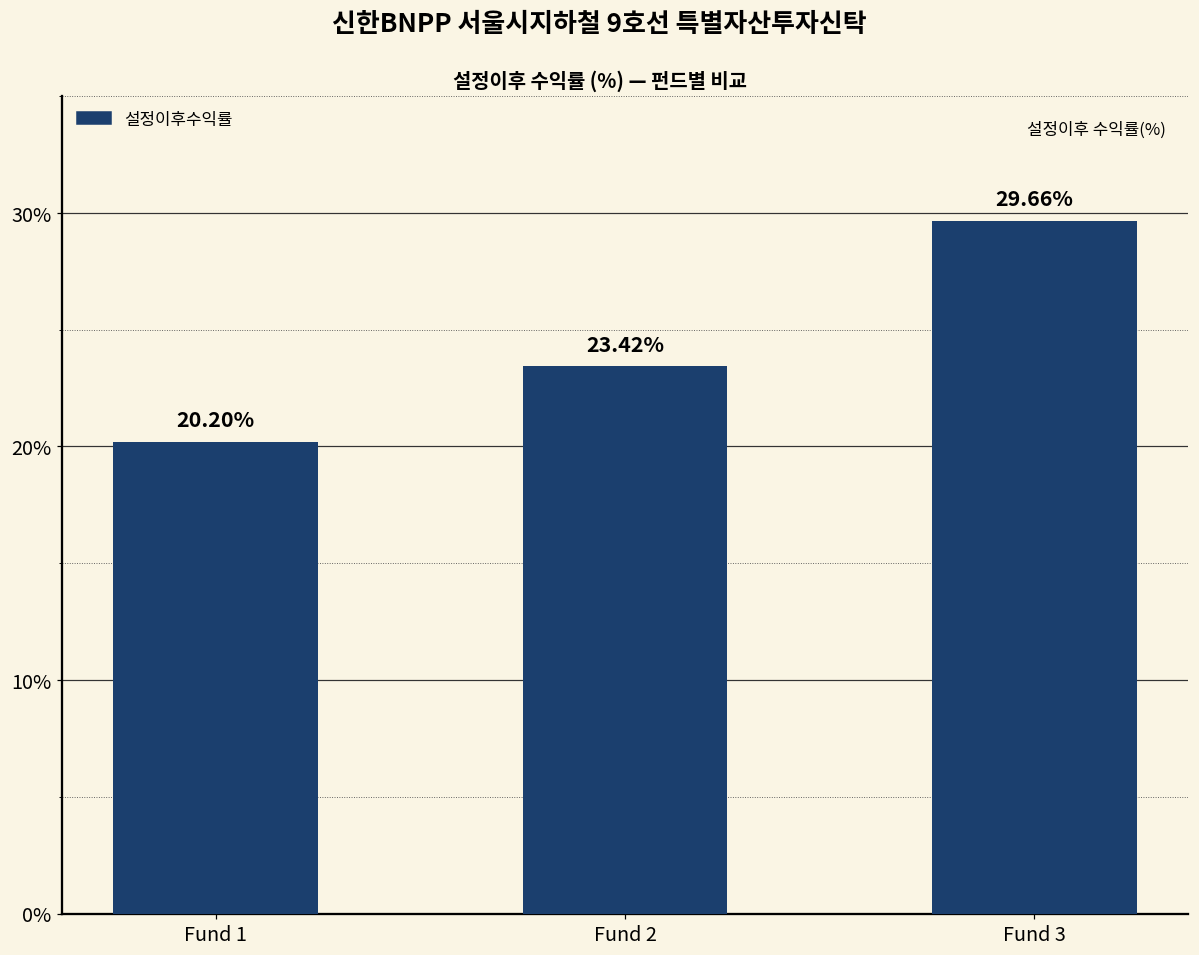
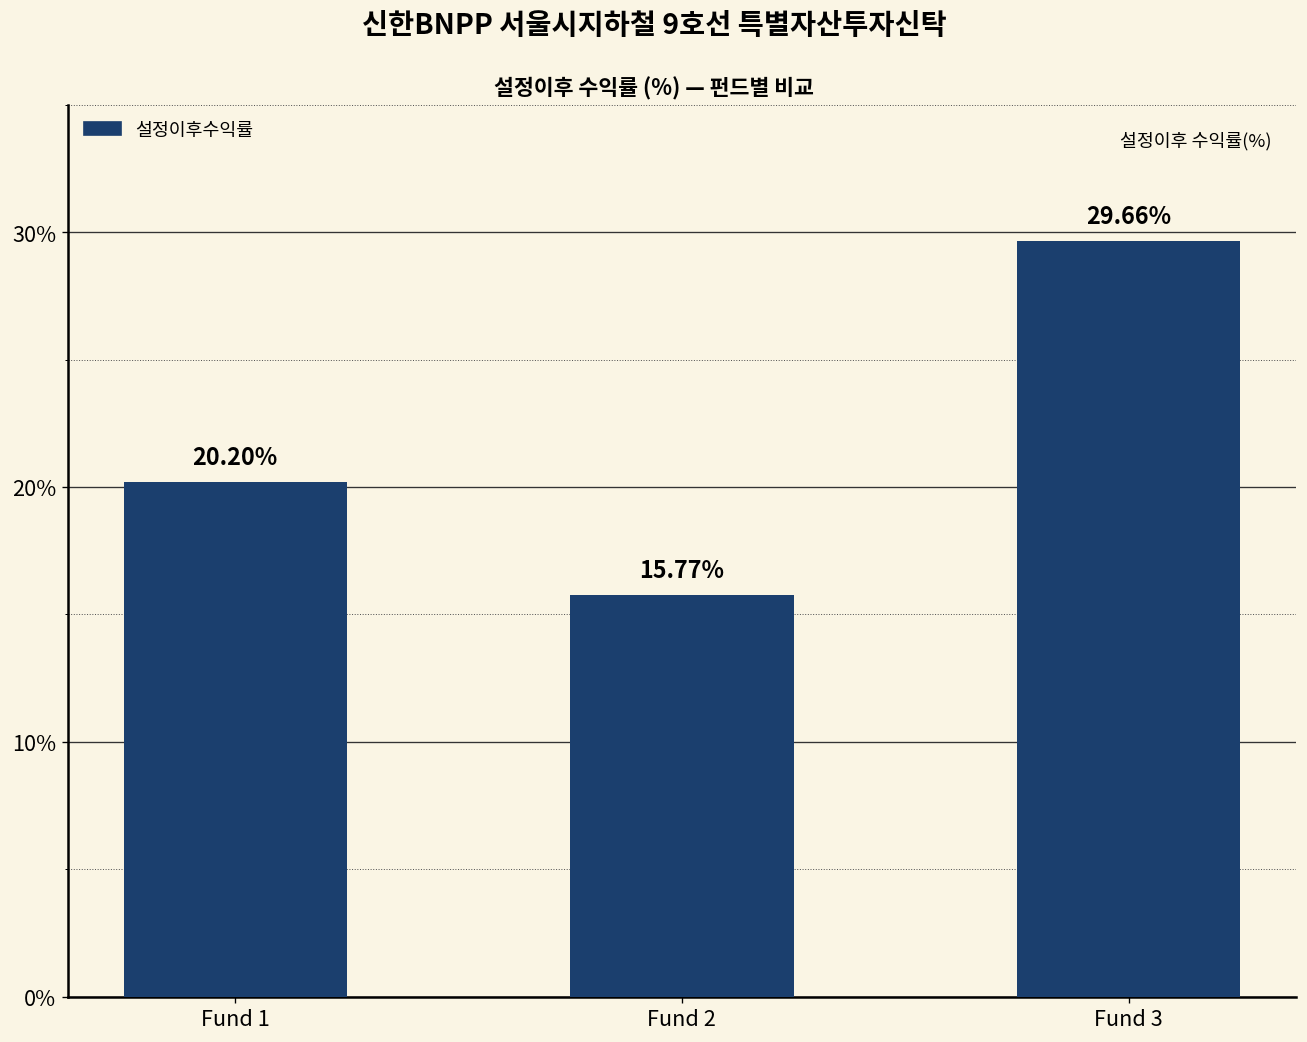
Fund 2: 23.42% -> 15.77%
